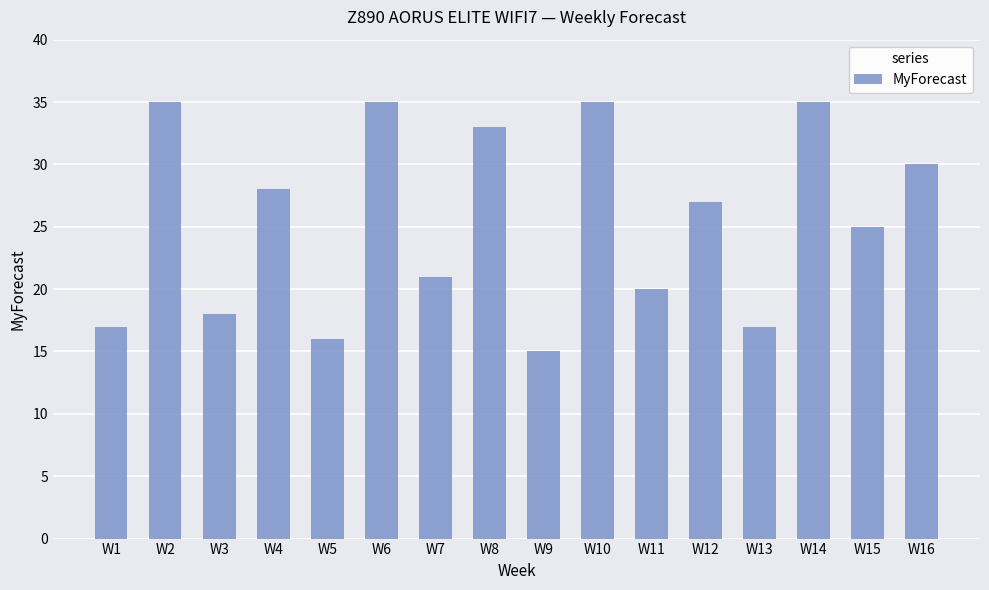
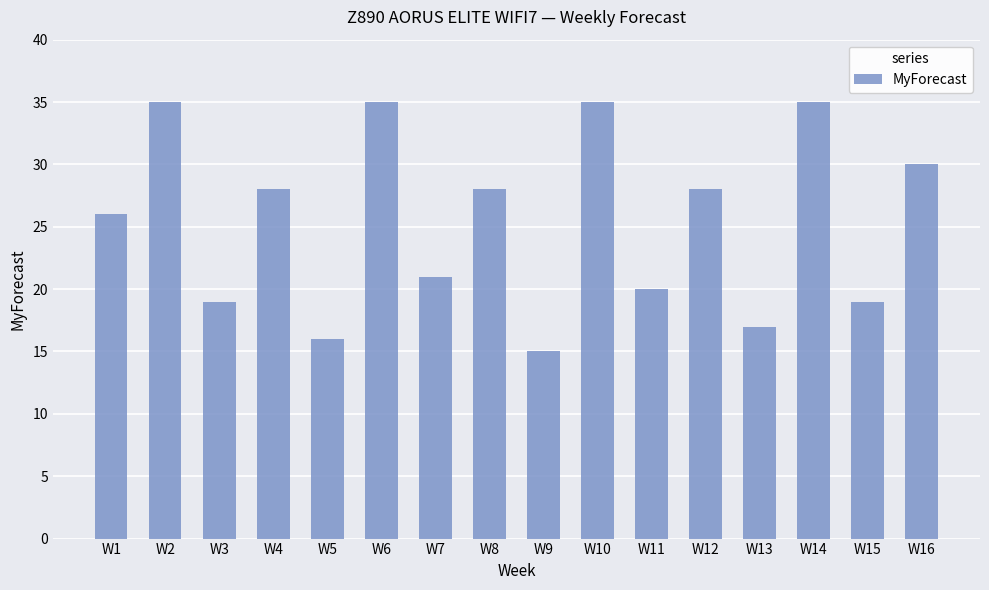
W1: 17 -> 26
W3: 18 -> 19
W8: 33 -> 28
W12: 27 -> 28
W15: 25 -> 19
